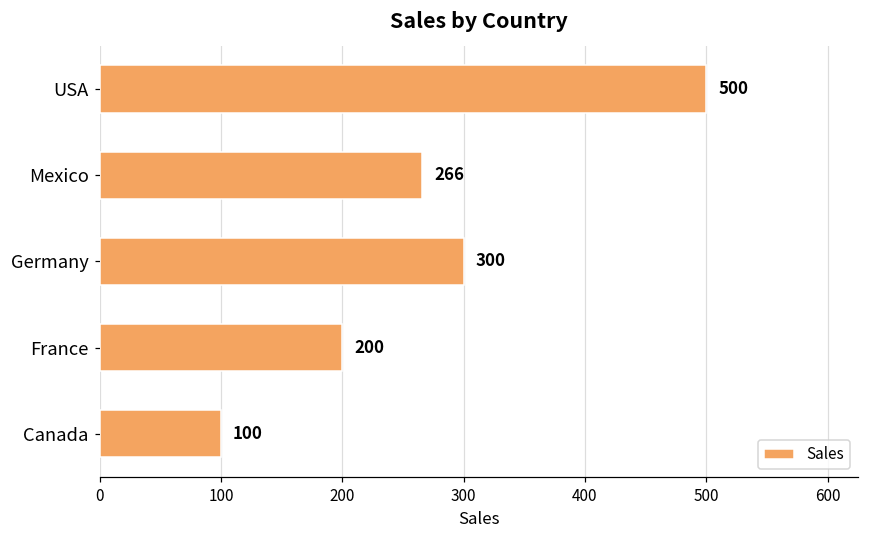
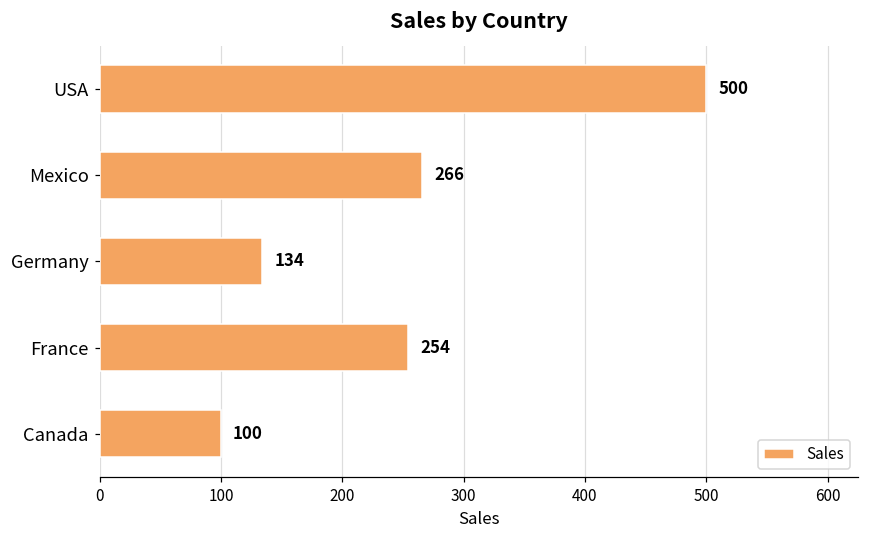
Germany: 300 -> 134
France: 200 -> 254
